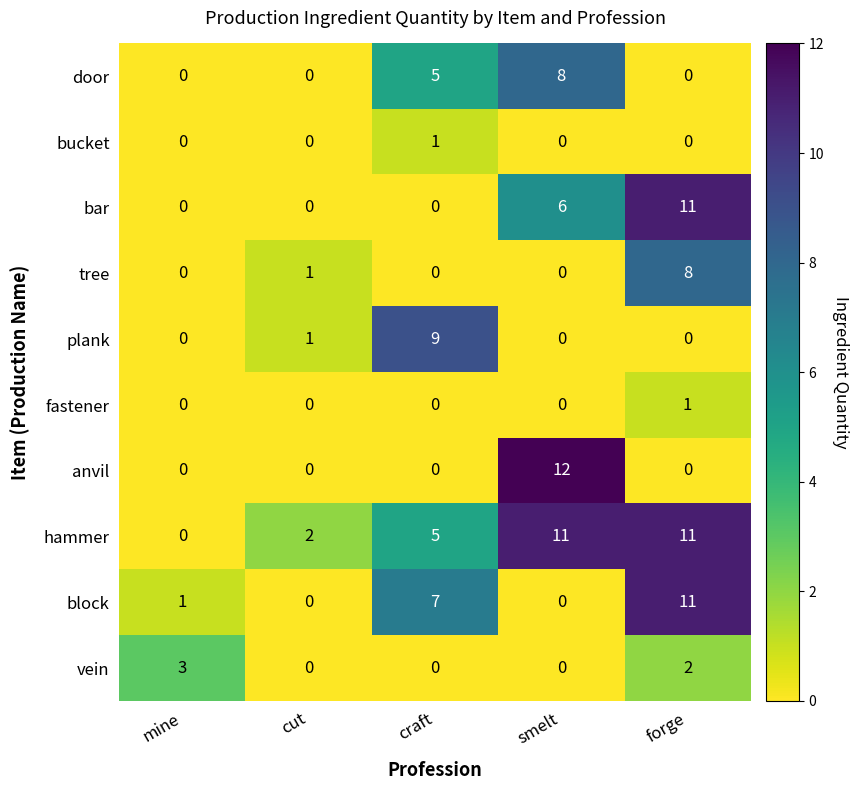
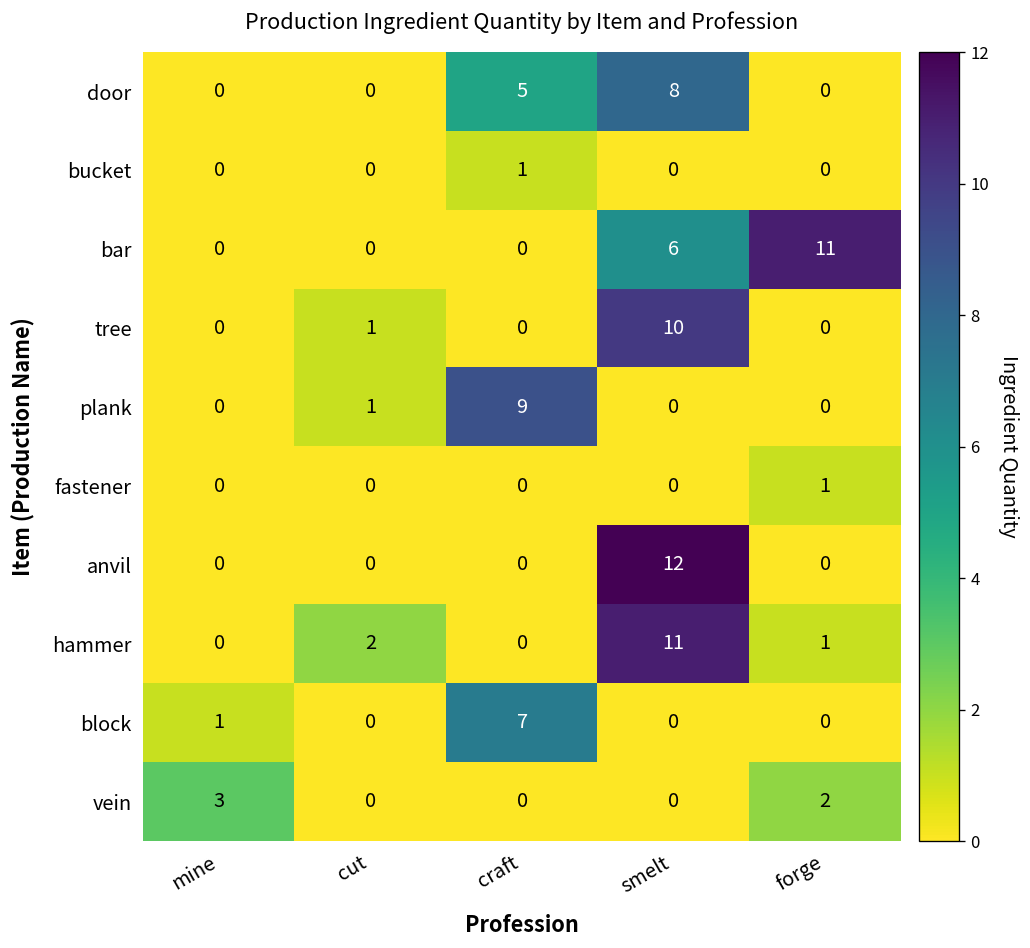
tree, smelt: 0 -> 10
tree, forge: 8 -> 0
hammer, craft: 5 -> 0
hammer, forge: 11 -> 1
block, forge: 11 -> 0
